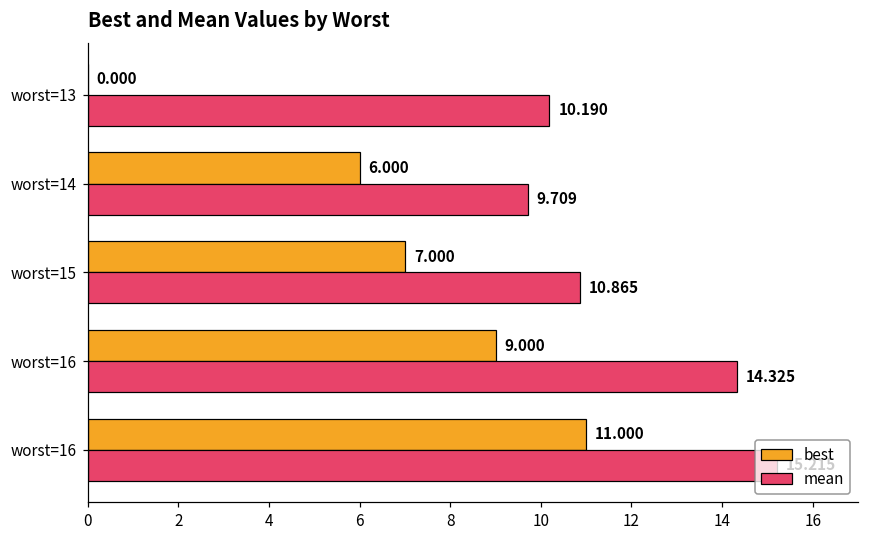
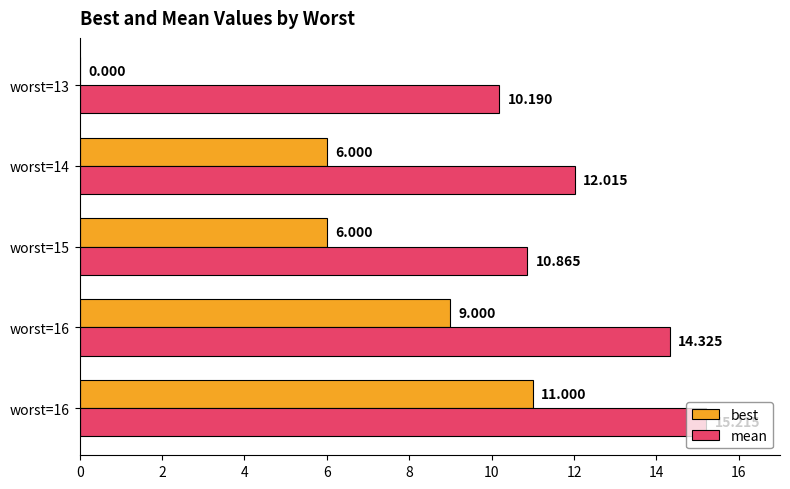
mean, worst=14: 9.709 -> 12.015
best, worst=15: 7.000 -> 6.000
